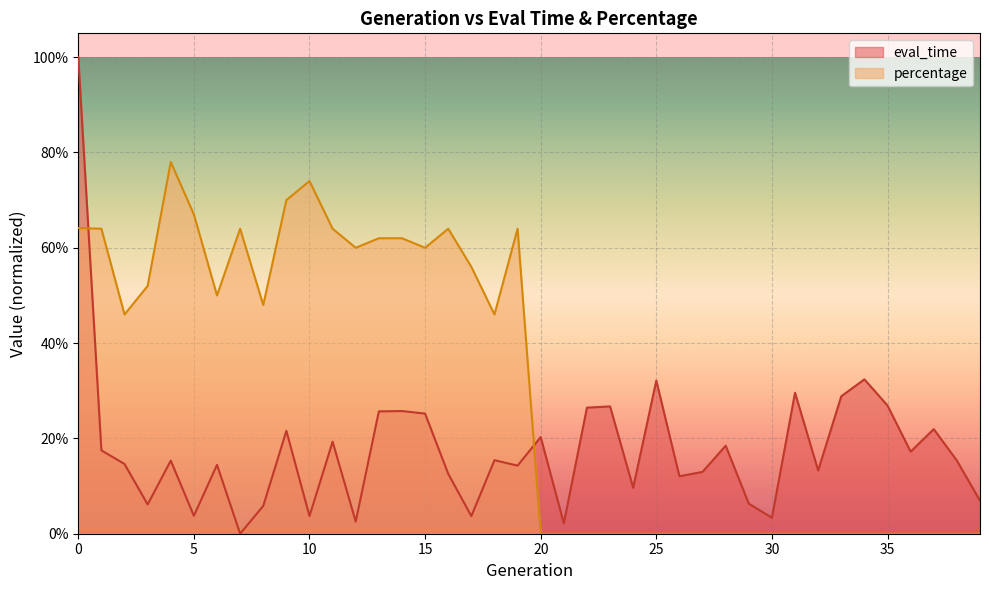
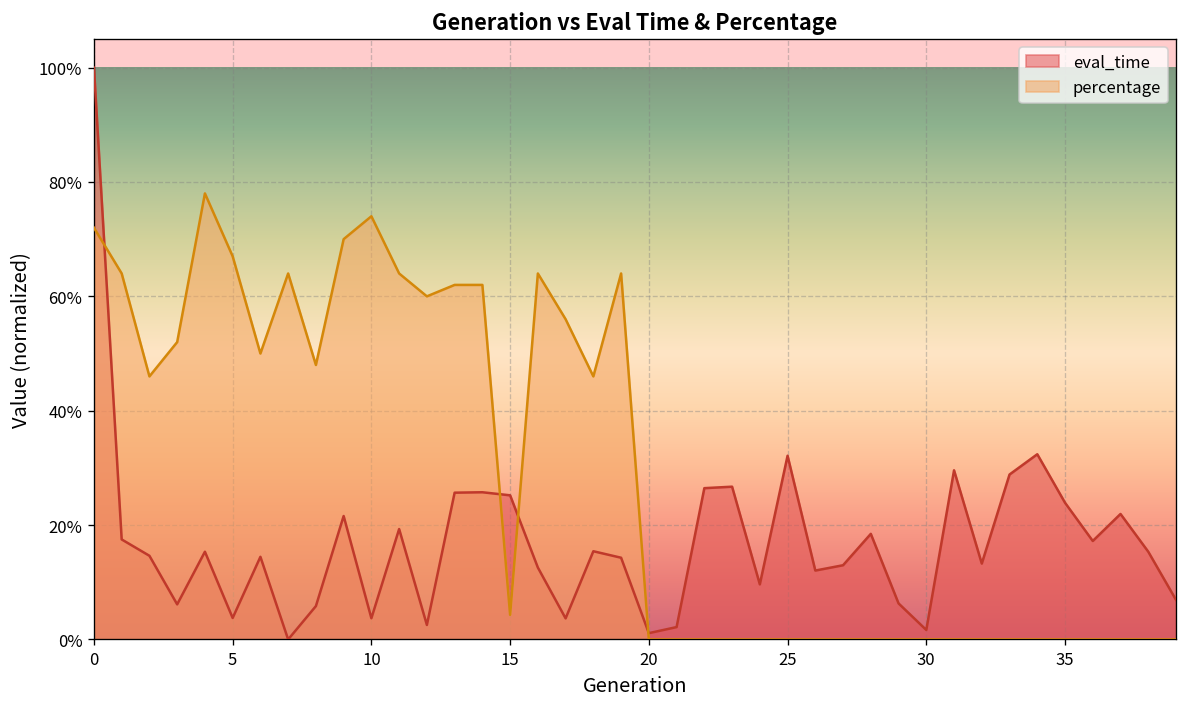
percentage, 0: 64% -> 72%
percentage, 15: 60% -> 4%
eval_time, 20: 20% -> 1%
eval_time, 30: 3% -> 2%
eval_time, 35: 27% -> 24%
